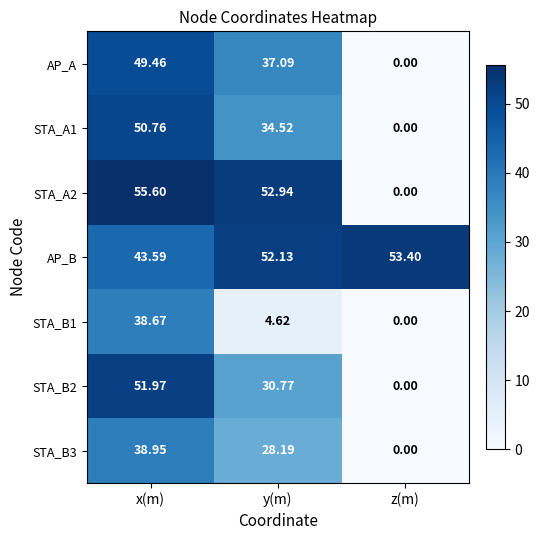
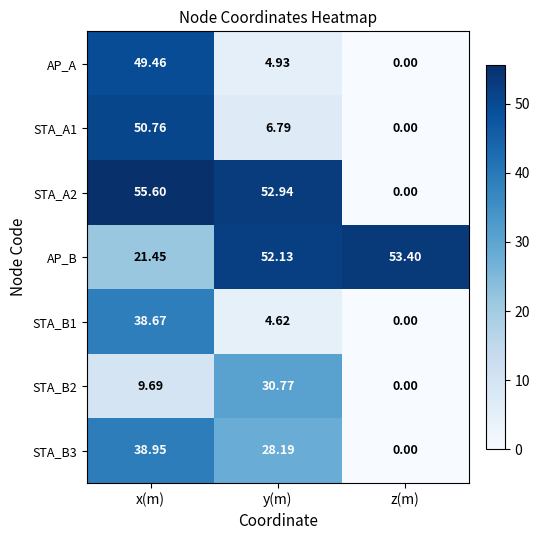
AP_A, y(m): 37.09 -> 4.93
STA_A1, y(m): 34.52 -> 6.79
AP_B, x(m): 43.59 -> 21.45
STA_B2, x(m): 51.97 -> 9.69
